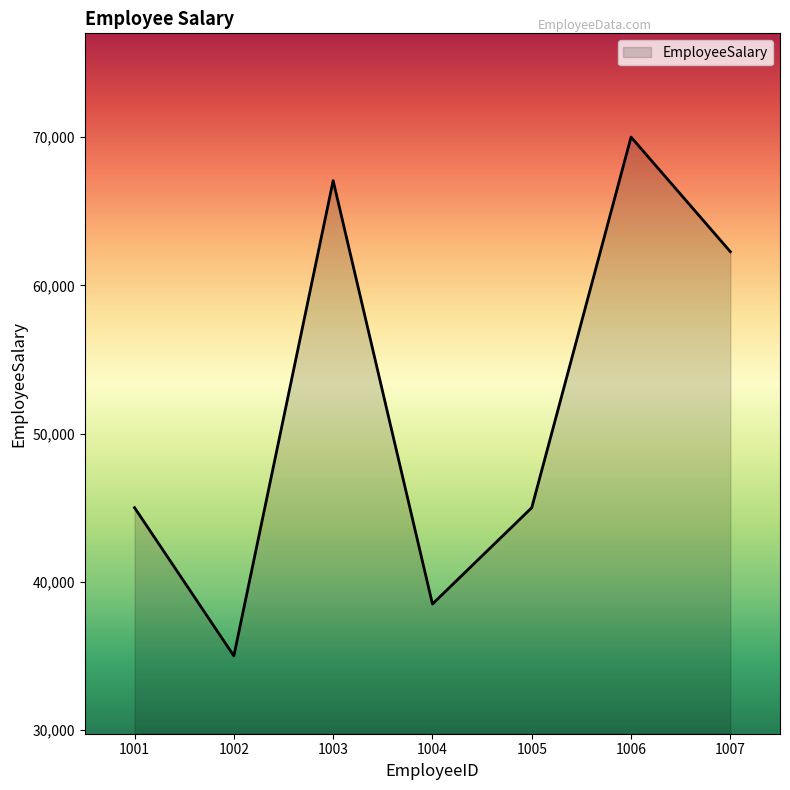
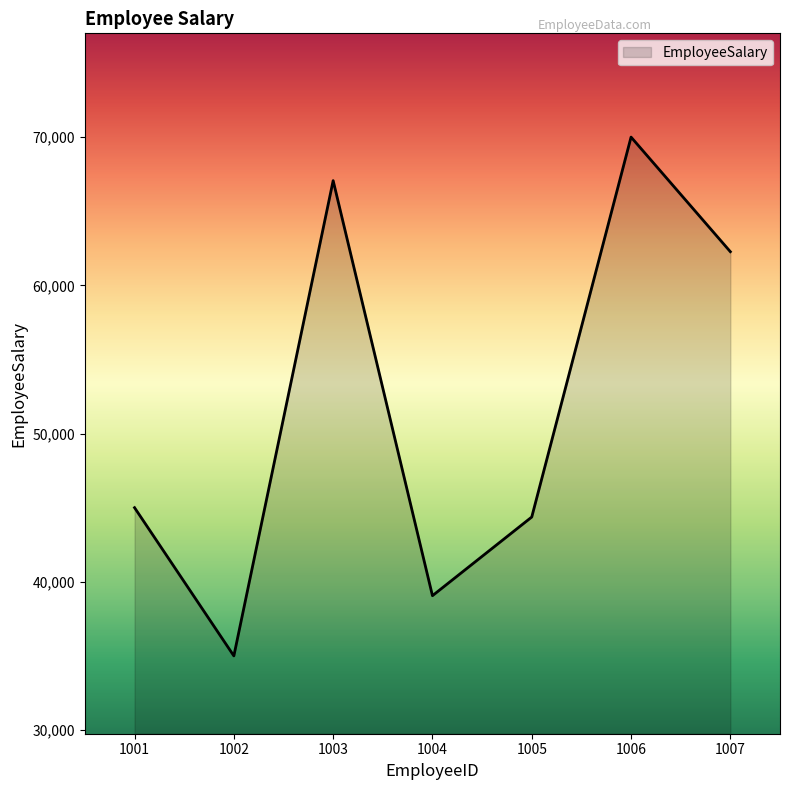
1004: 38,500 -> 39,100
1005: 45,000 -> 44,400
